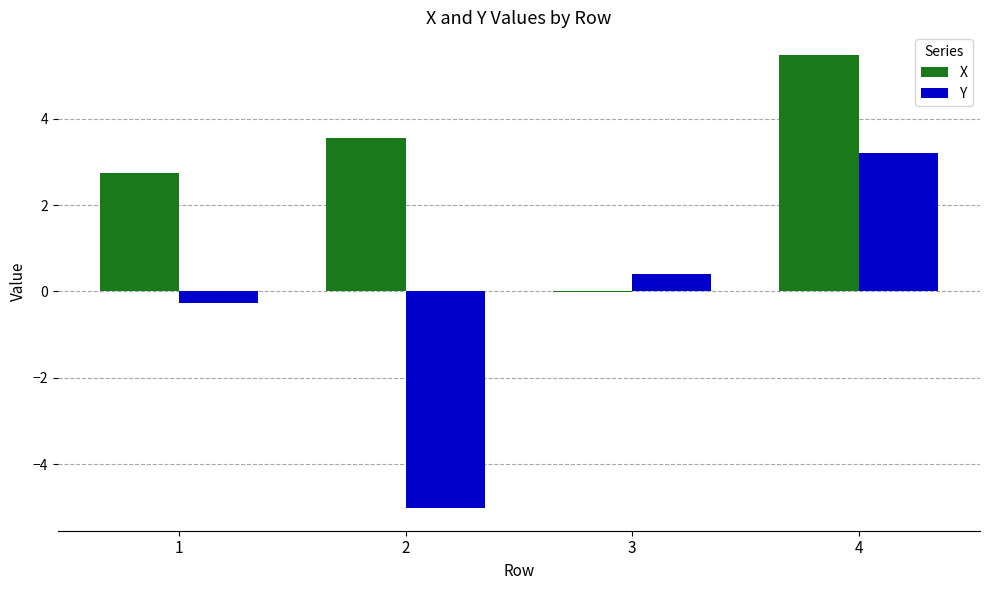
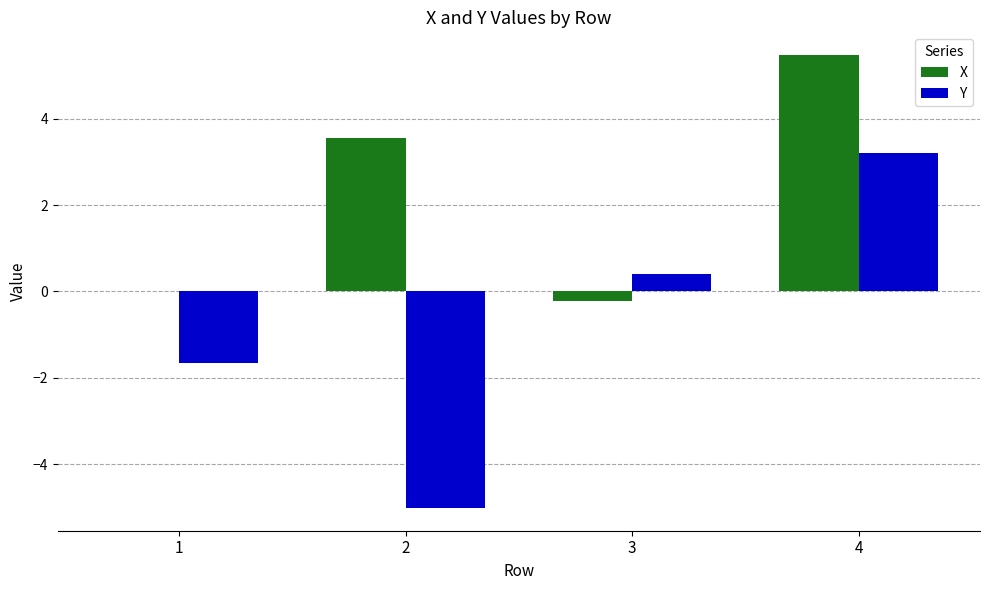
X, 1: 2.7 -> 0.0
Y, 1: -0.3 -> -1.7
X, 3: 0.0 -> -0.2
